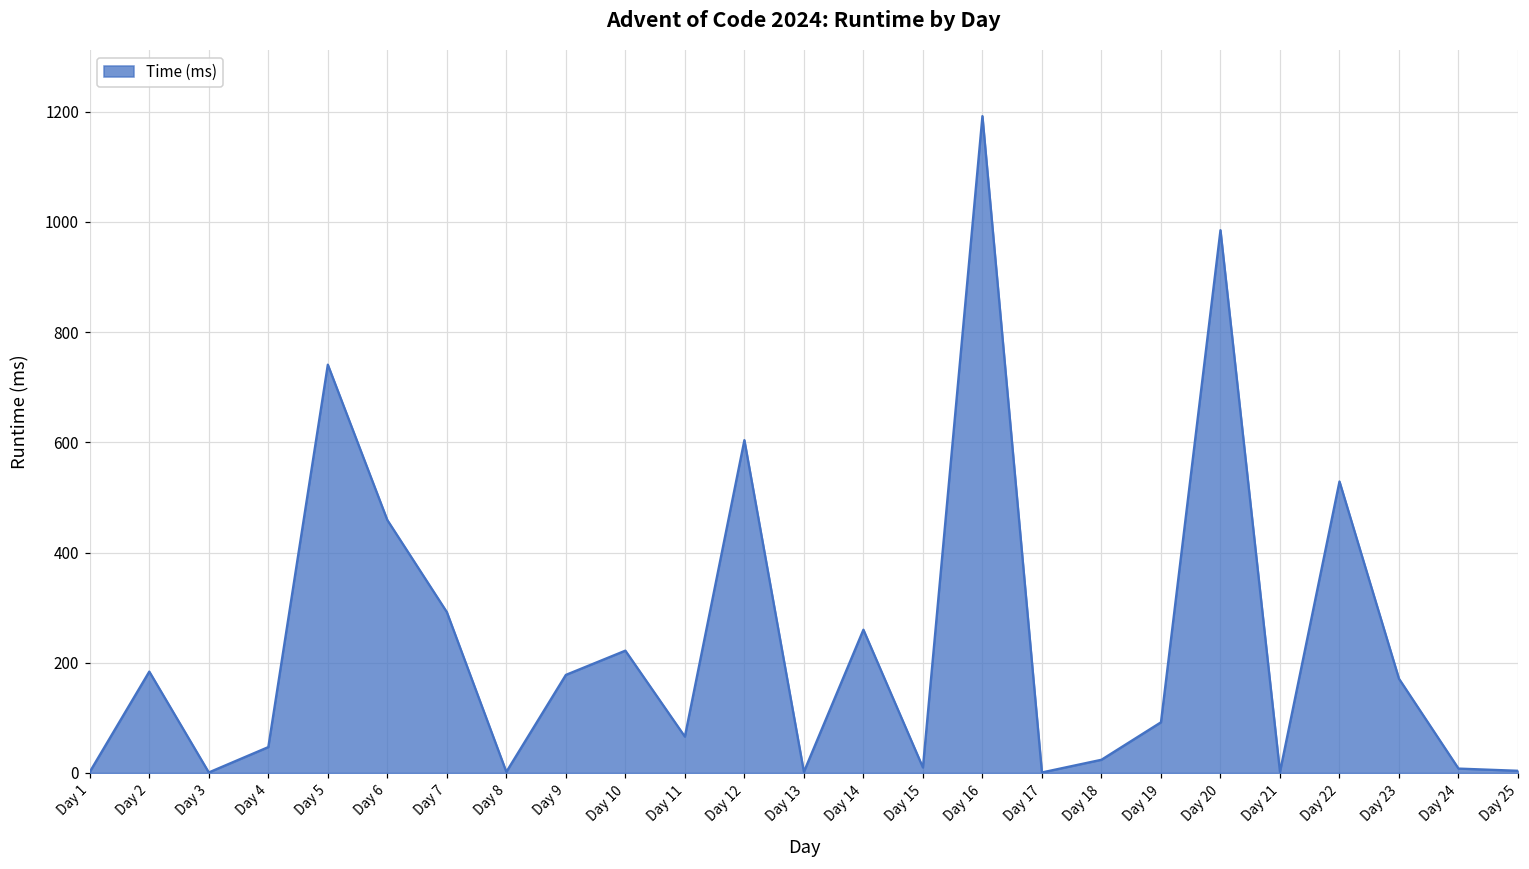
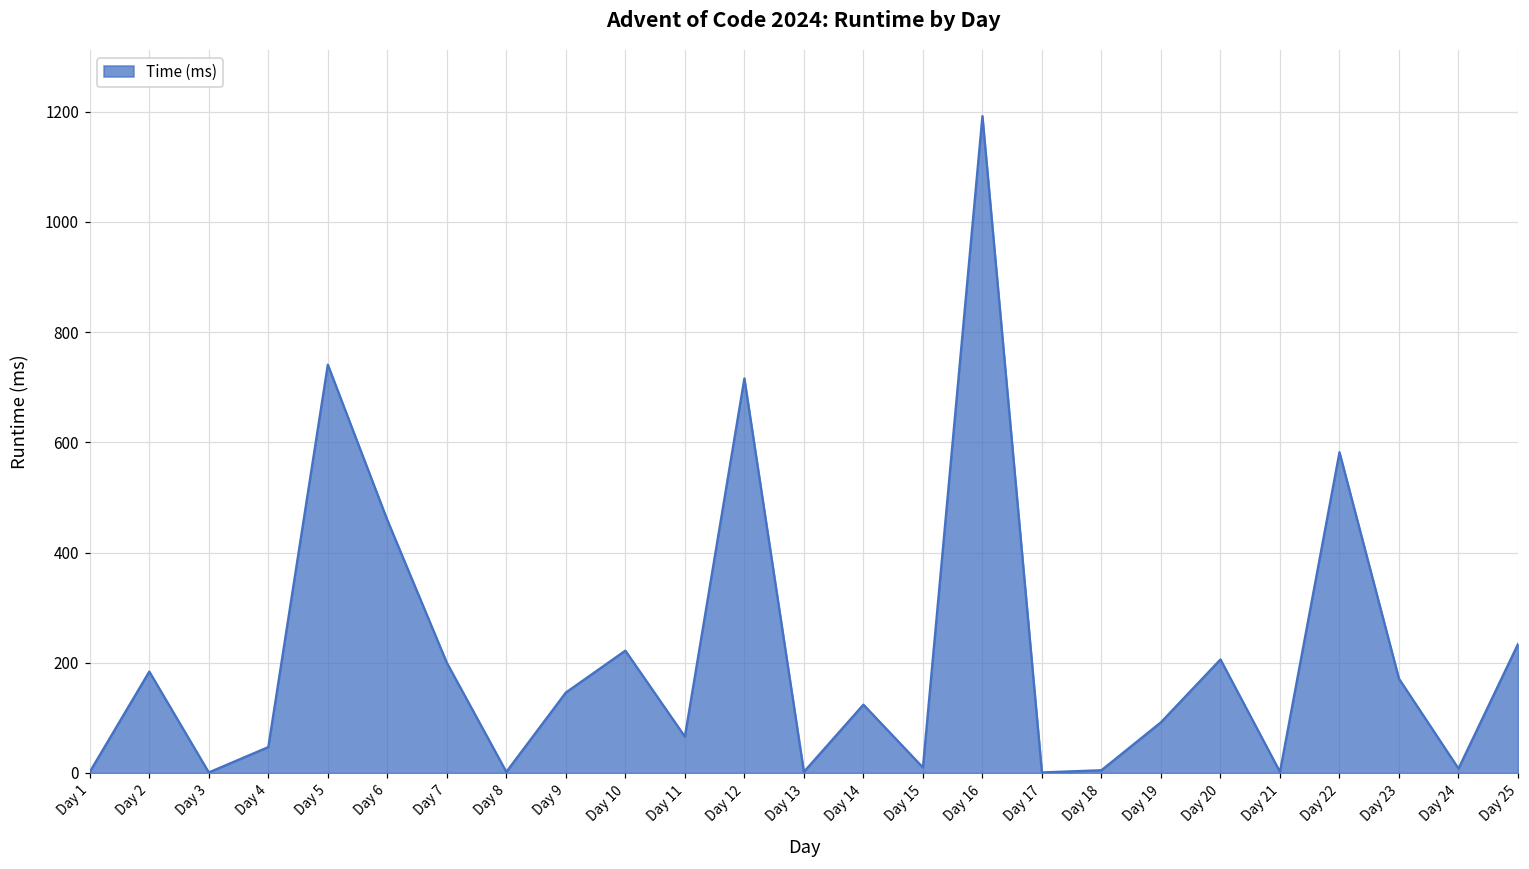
Day 7: 290 -> 200
Day 9: 180 -> 150
Day 12: 600 -> 720
Day 14: 260 -> 120
Day 18: 20 -> 10
Day 20: 990 -> 210
Day 22: 530 -> 580
Day 25: 0 -> 230
